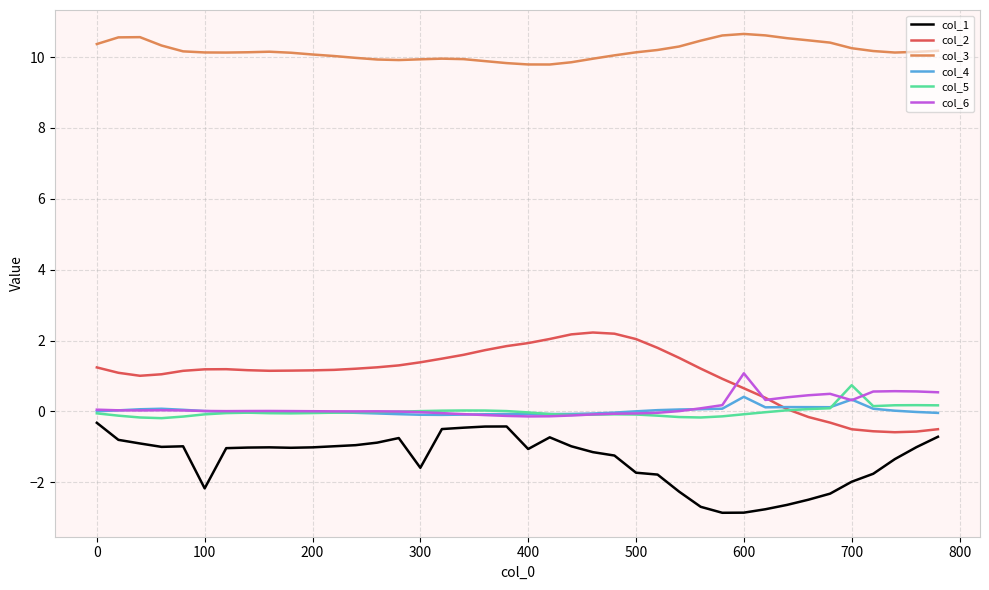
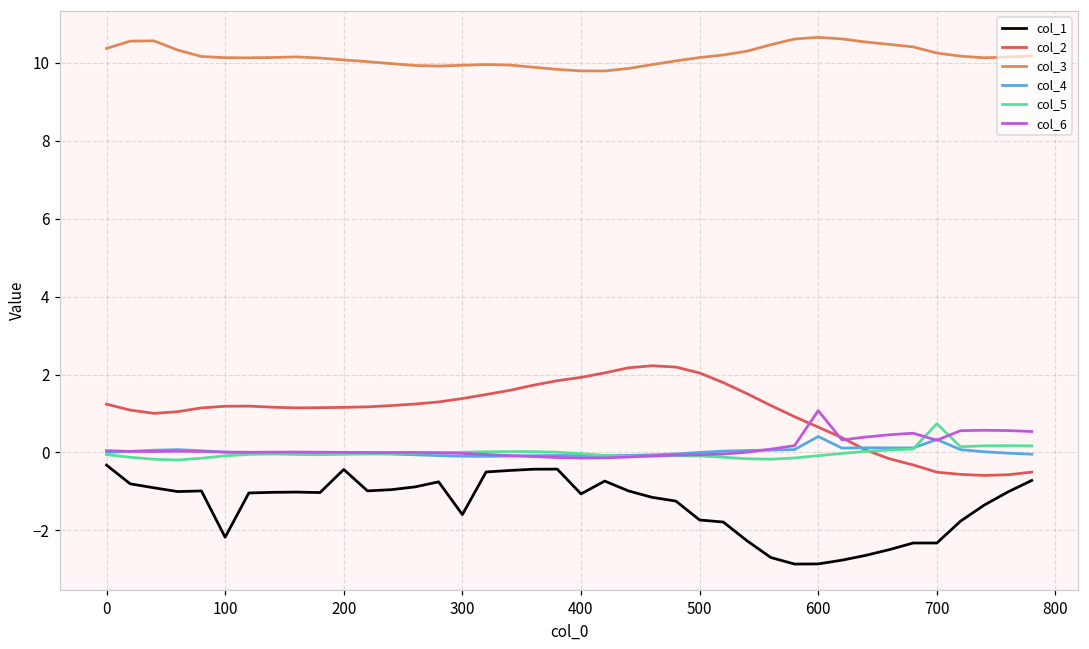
col_1, 200: -1.0 -> -0.4
col_1, 700: -2.0 -> -2.3
